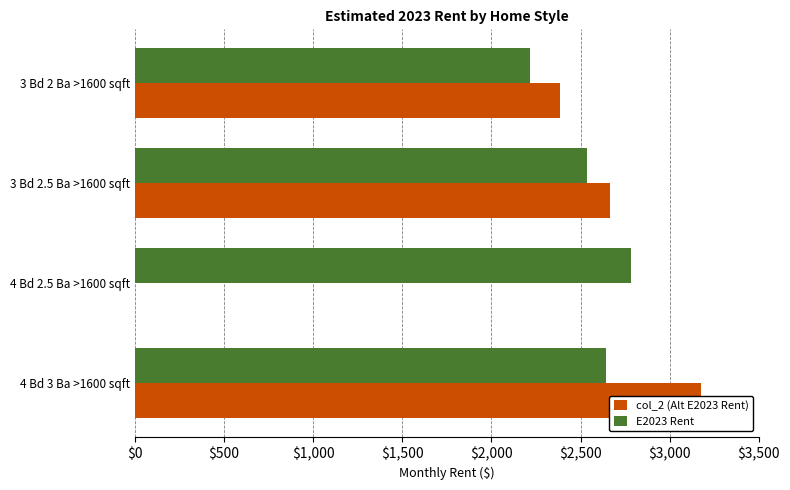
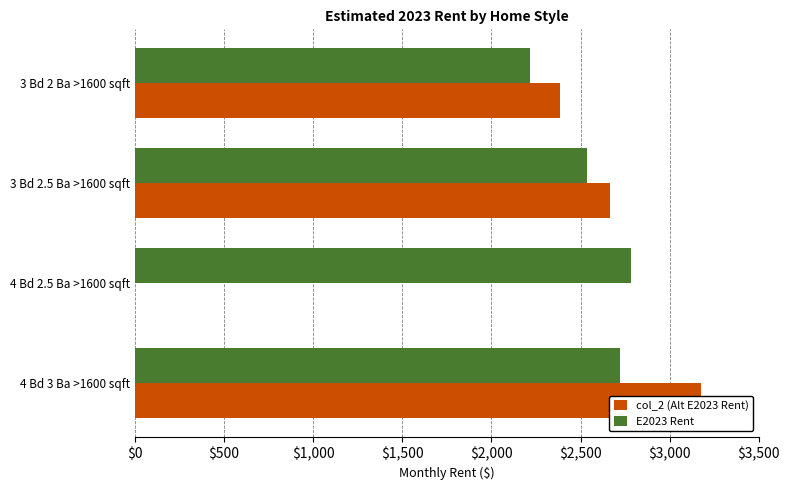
E2023 Rent, 4 Bd 3 Ba >1600 sqft: $2,640 -> $2,720
